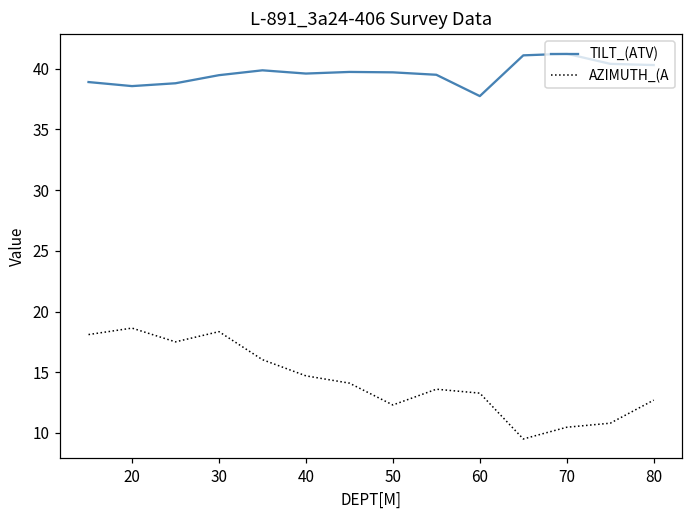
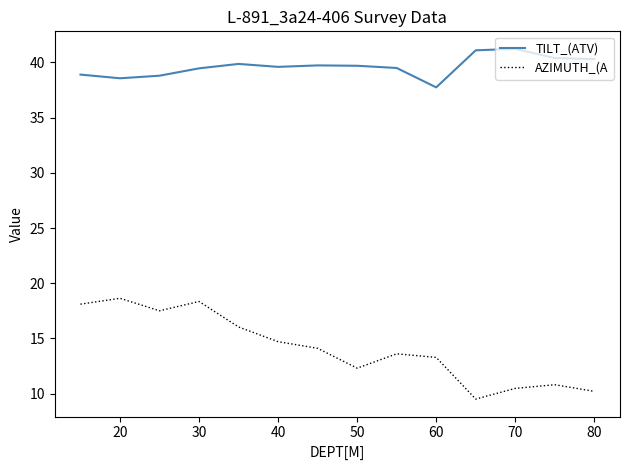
AZIMUTH_(A, 80: 12.7 -> 10.2
